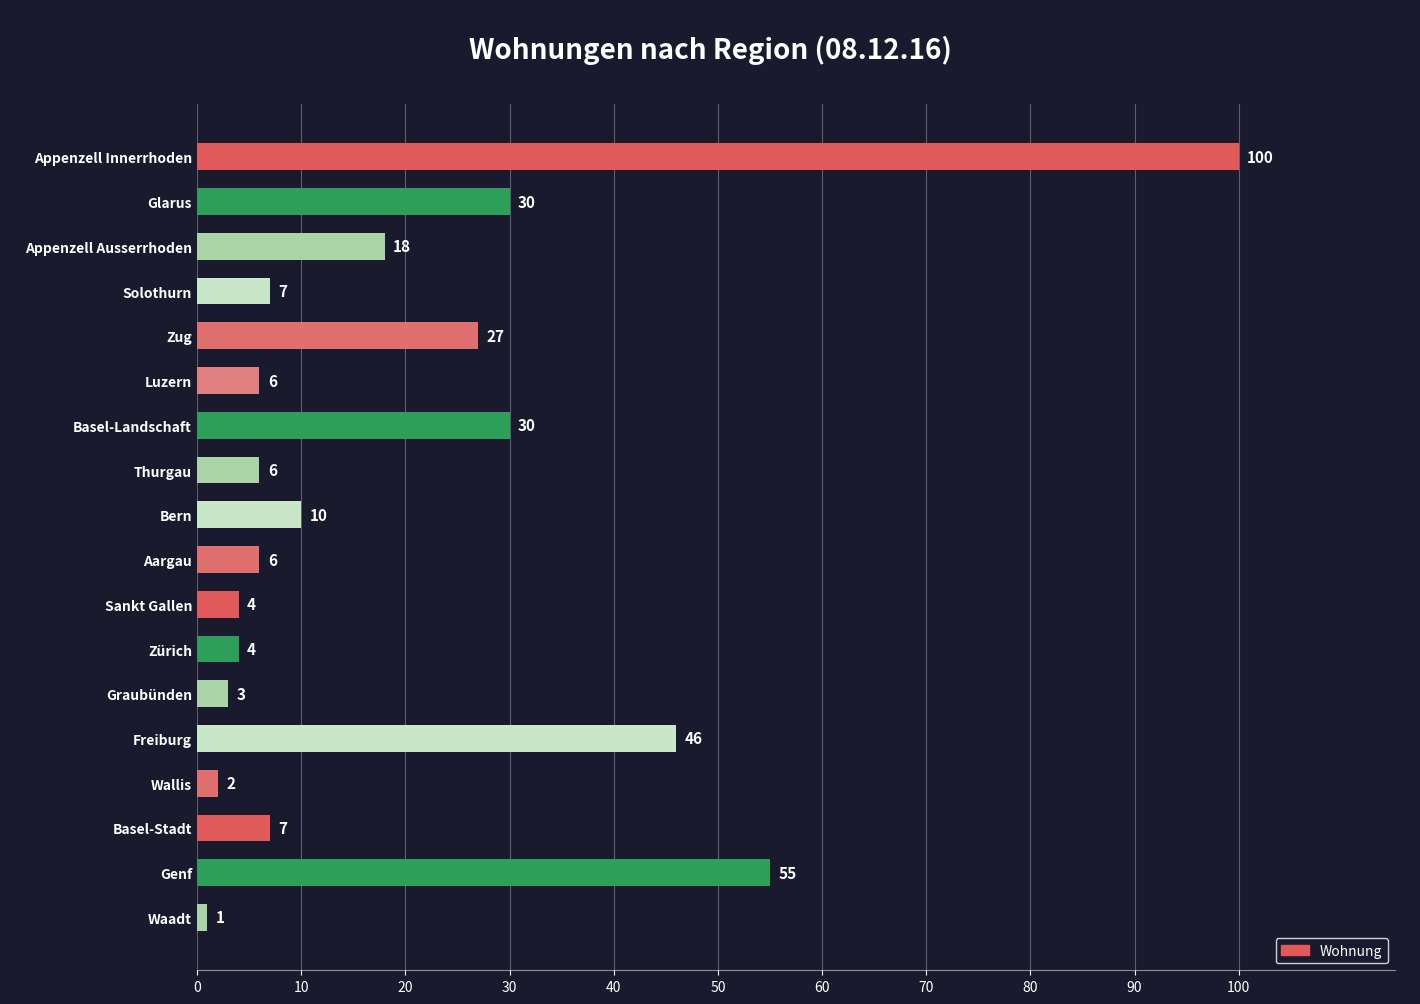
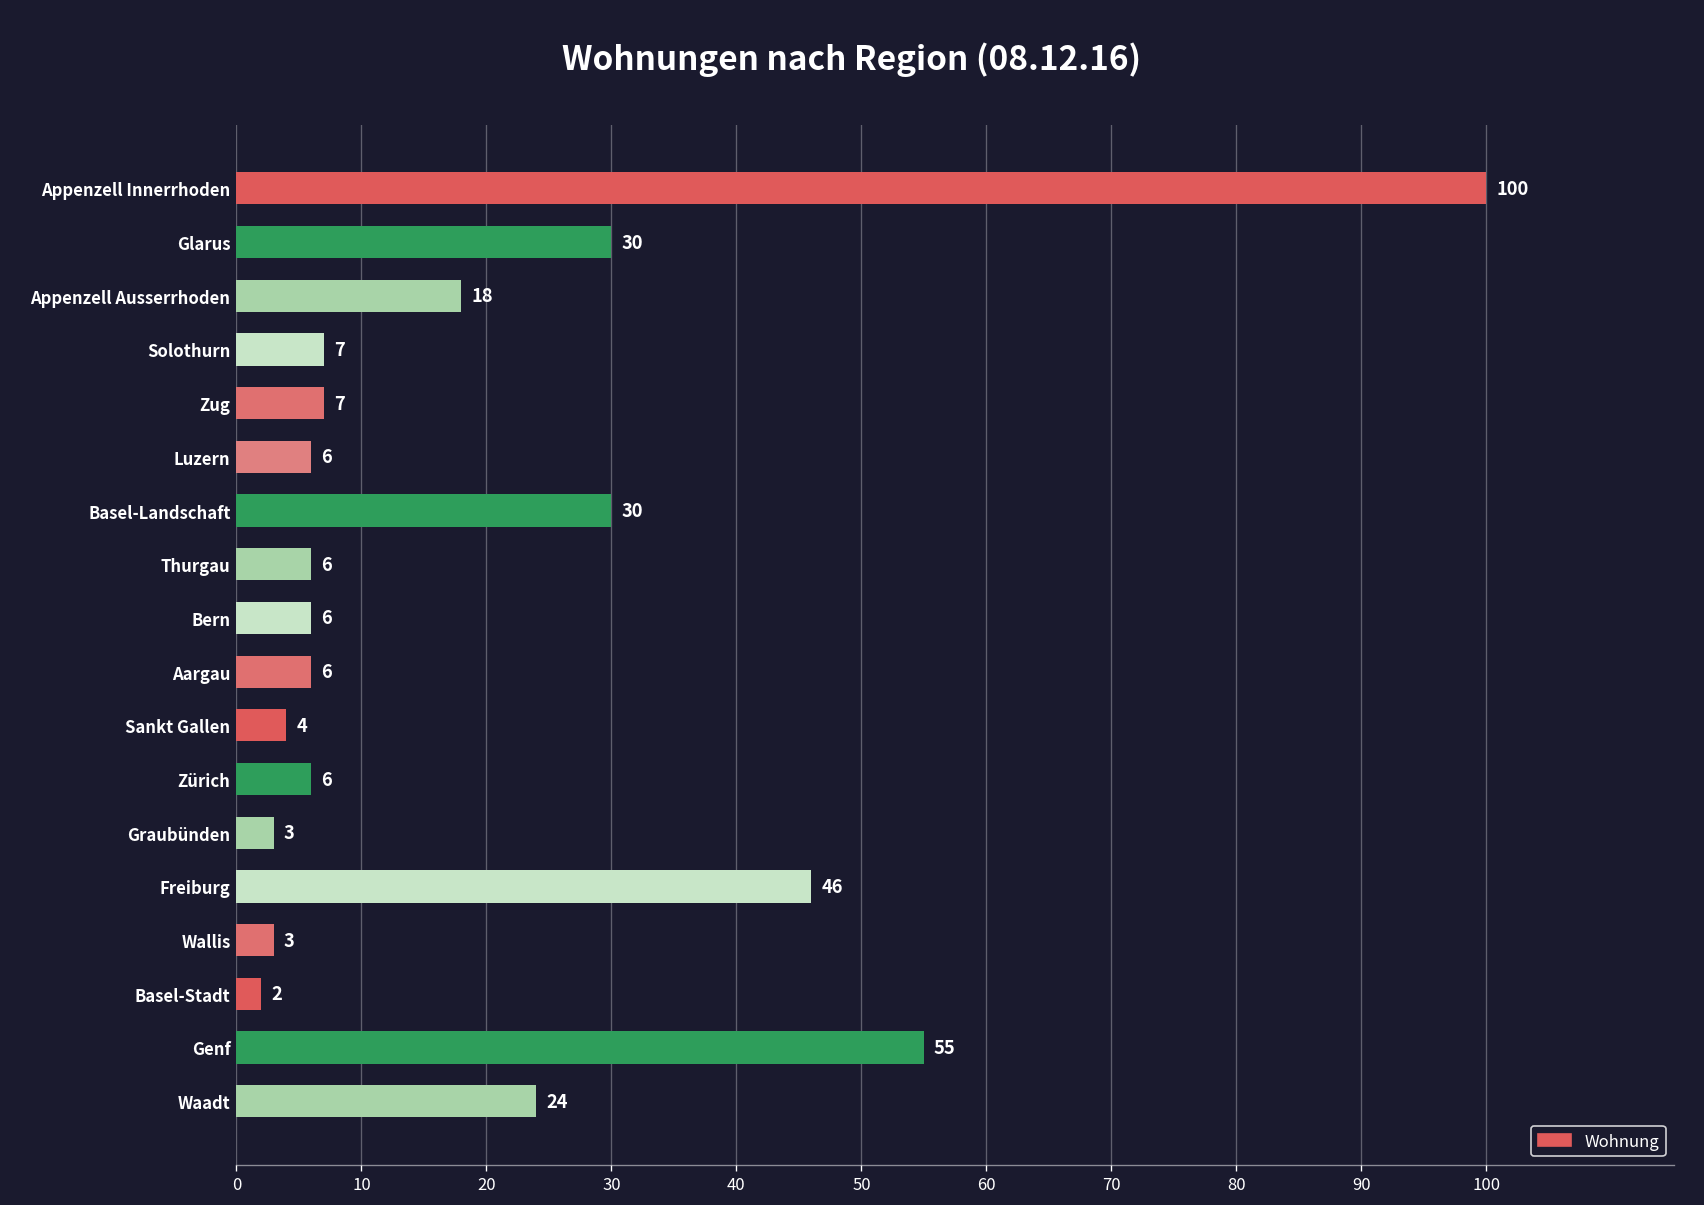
Zug: 27 -> 7
Bern: 10 -> 6
Zürich: 4 -> 6
Wallis: 2 -> 3
Basel-Stadt: 7 -> 2
Waadt: 1 -> 24
